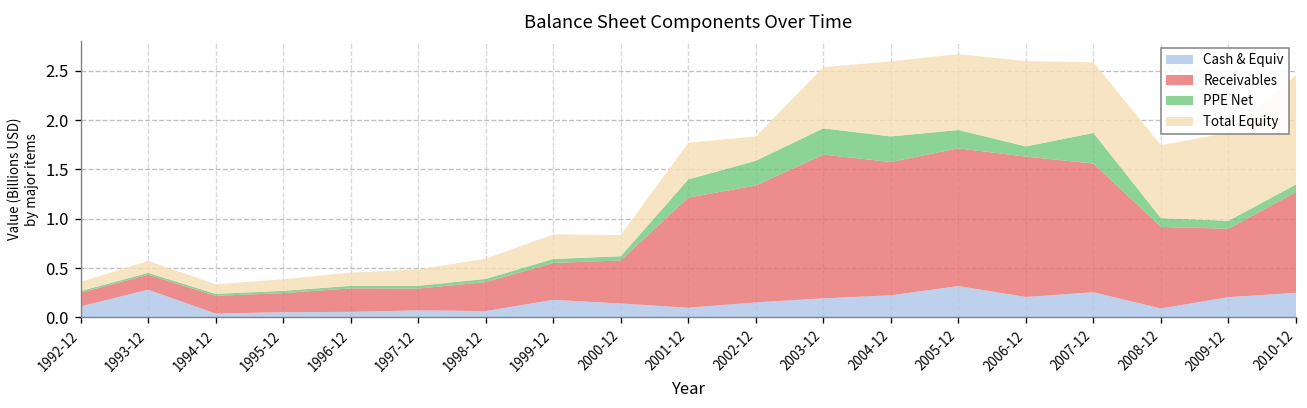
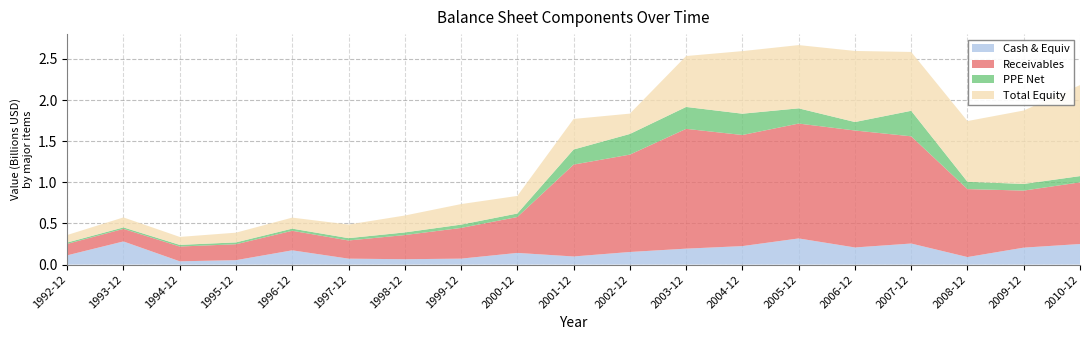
Cash & Equiv, 1996-12: 0.1 -> 0.2
Cash & Equiv, 1999-12: 0.2 -> 0.1
Receivables, 2010-12: 1.0 -> 0.8
